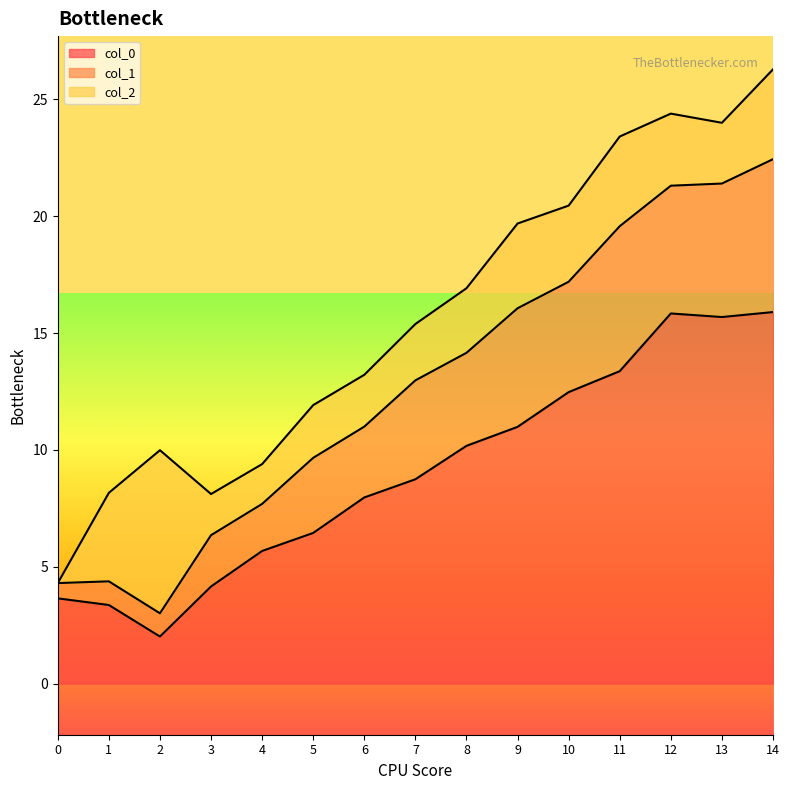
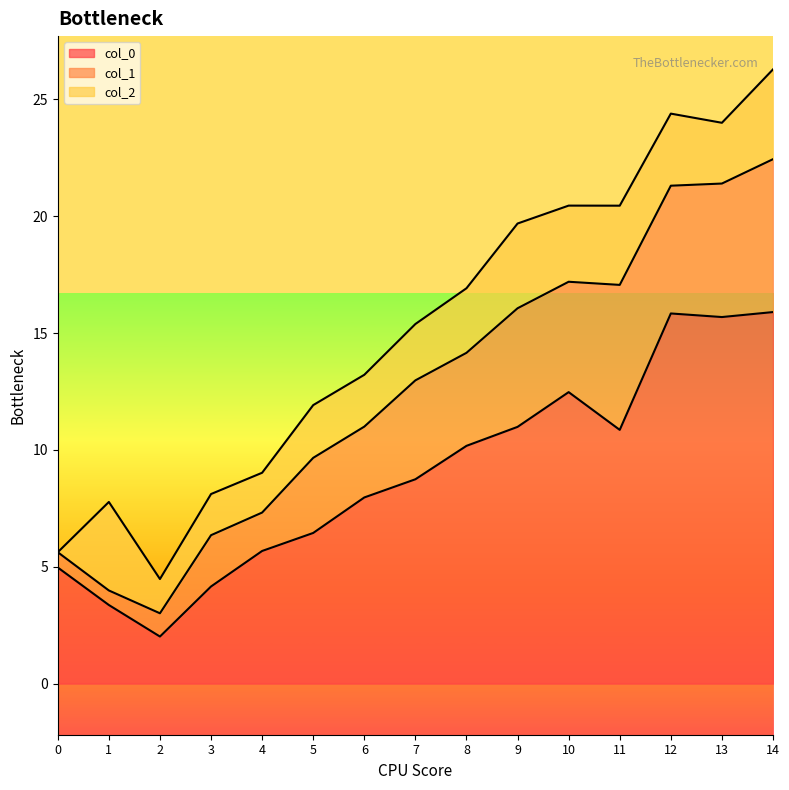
col_0, 0: 3.6 -> 5.0
col_1, 1: 1.0 -> 0.6
col_2, 2: 7.0 -> 1.5
col_1, 4: 2.0 -> 1.6
col_0, 11: 13.4 -> 10.9
col_2, 11: 3.8 -> 3.4
